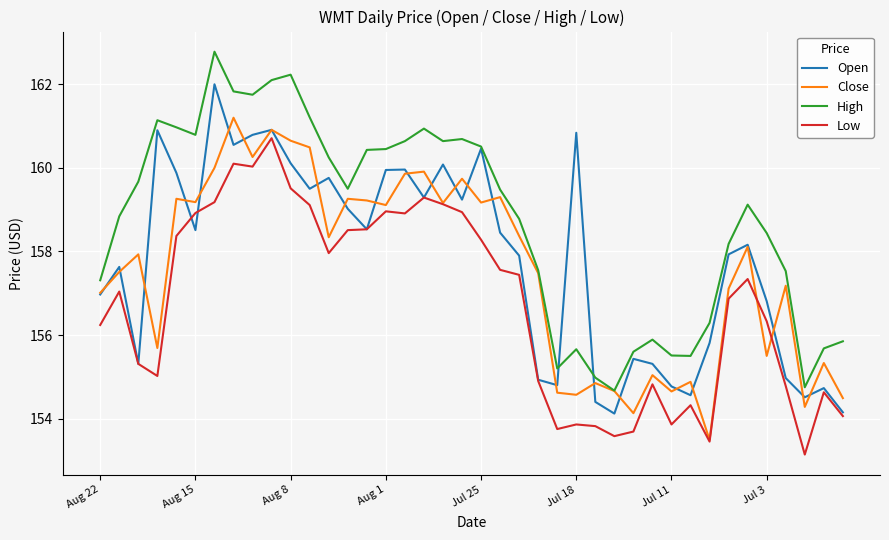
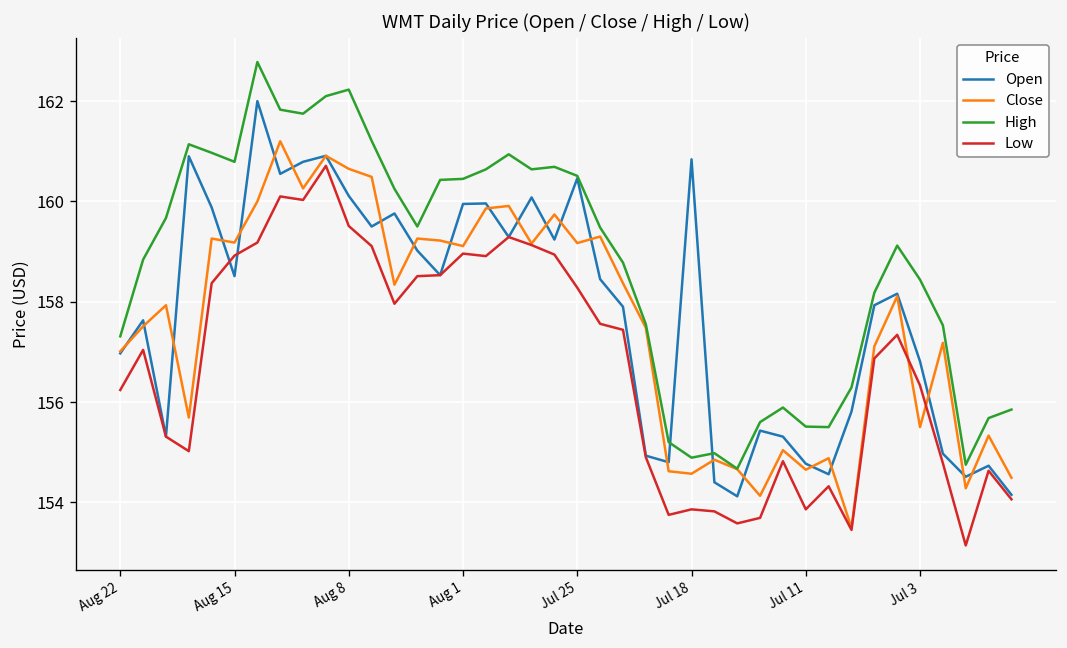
High, Jul 18: 155.7 -> 154.9
